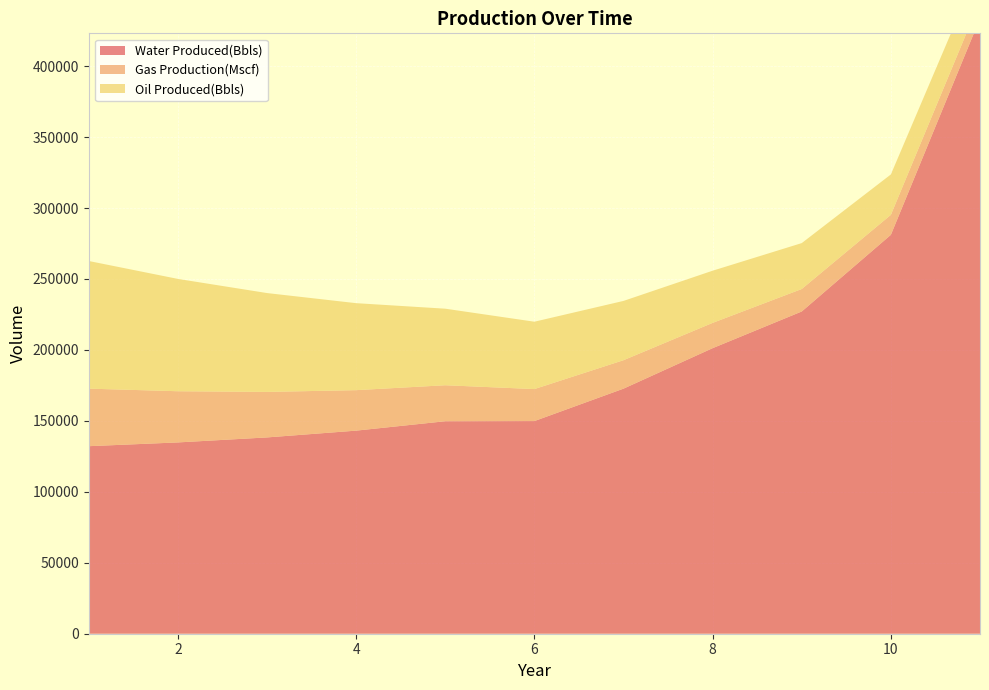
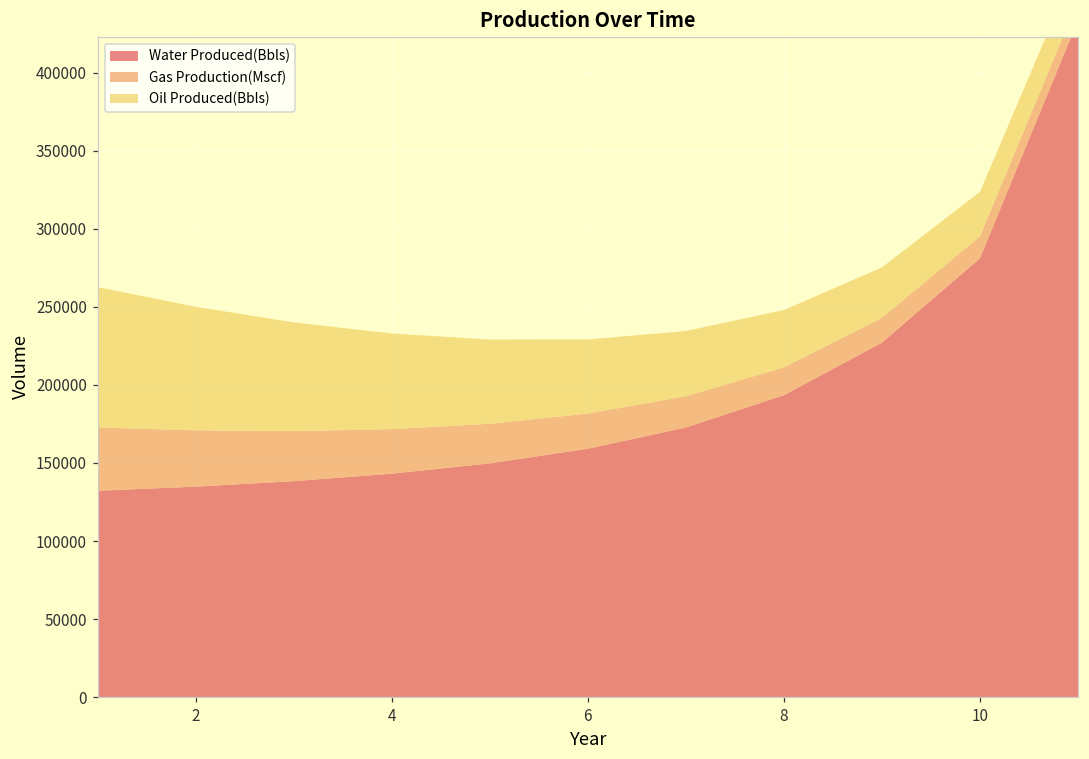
Water Produced(Bbls), 6: 150000 -> 159000
Water Produced(Bbls), 8: 201000 -> 193000
